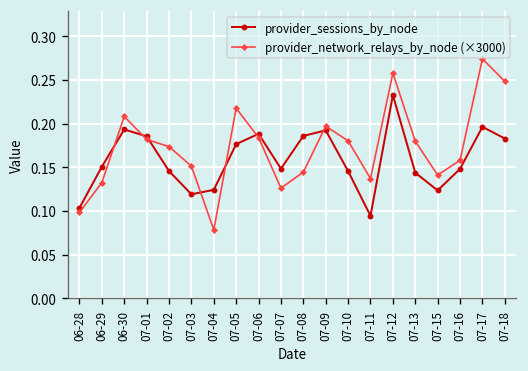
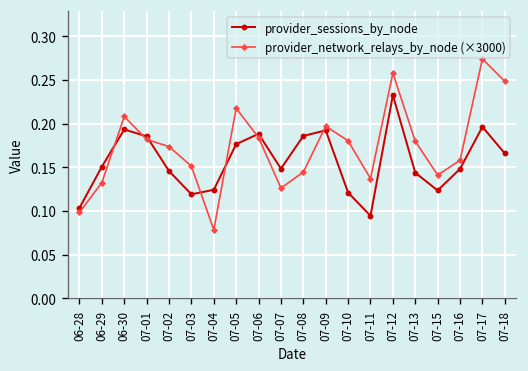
provider_sessions_by_node, 07-10: 0.15 -> 0.12
provider_sessions_by_node, 07-18: 0.18 -> 0.17
